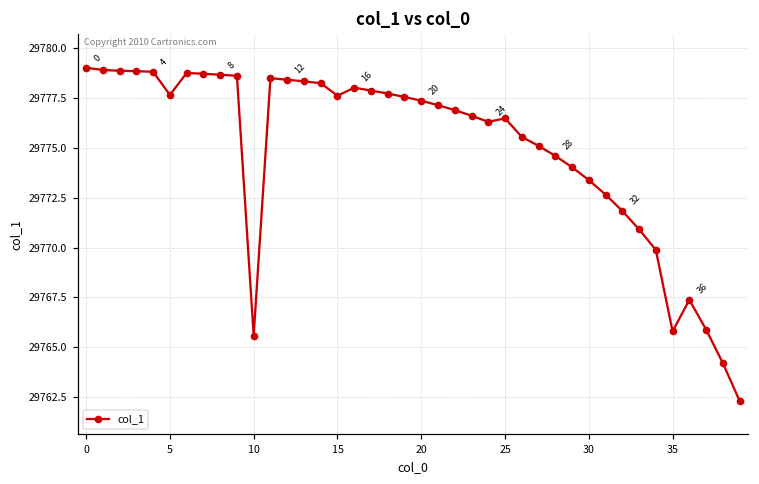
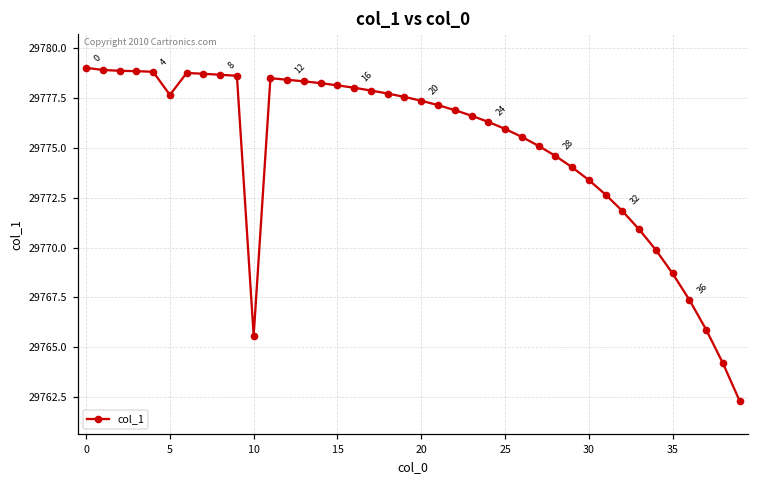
15: 29777.6 -> 29778.1
25: 29776.5 -> 29775.9
35: 29765.8 -> 29768.7
